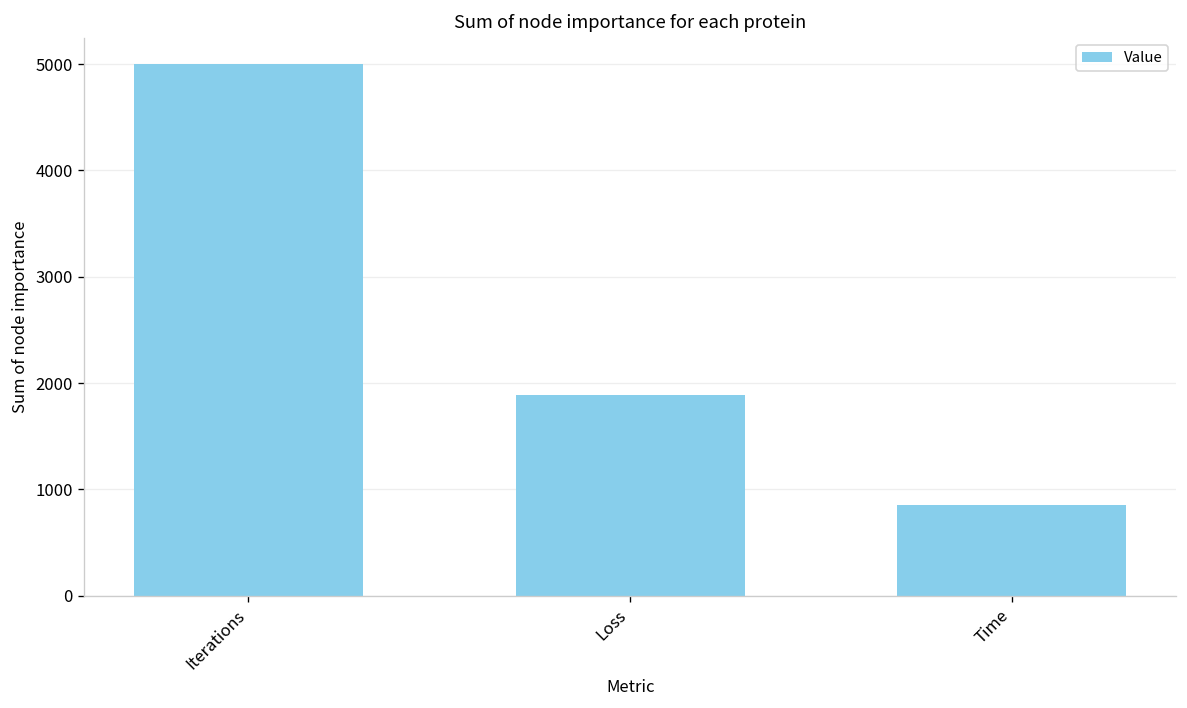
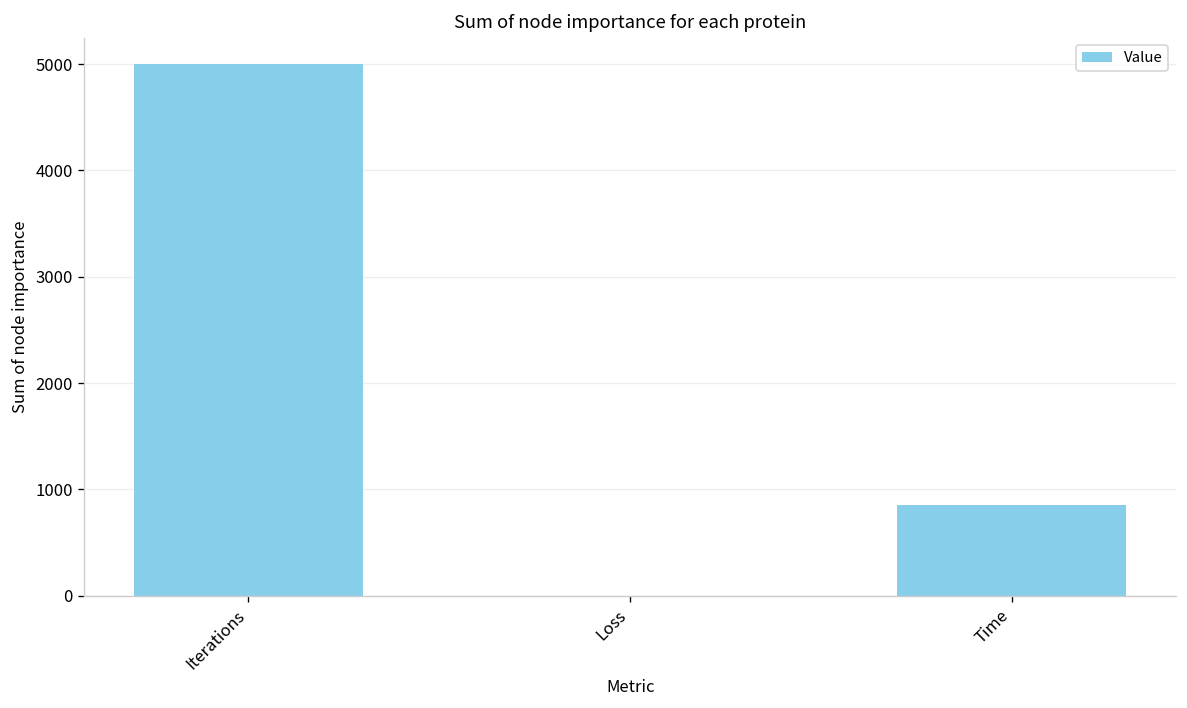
Loss: 1900 -> 0
